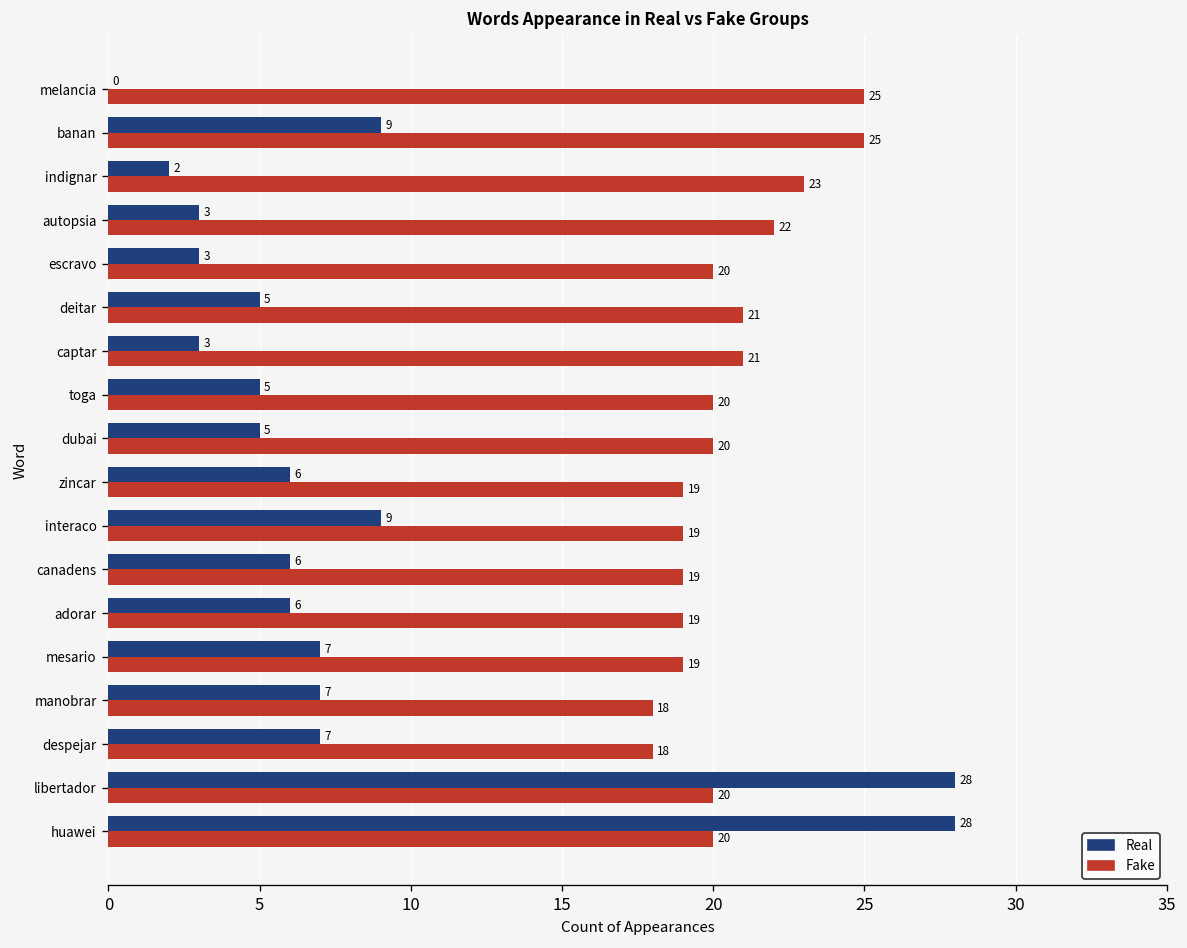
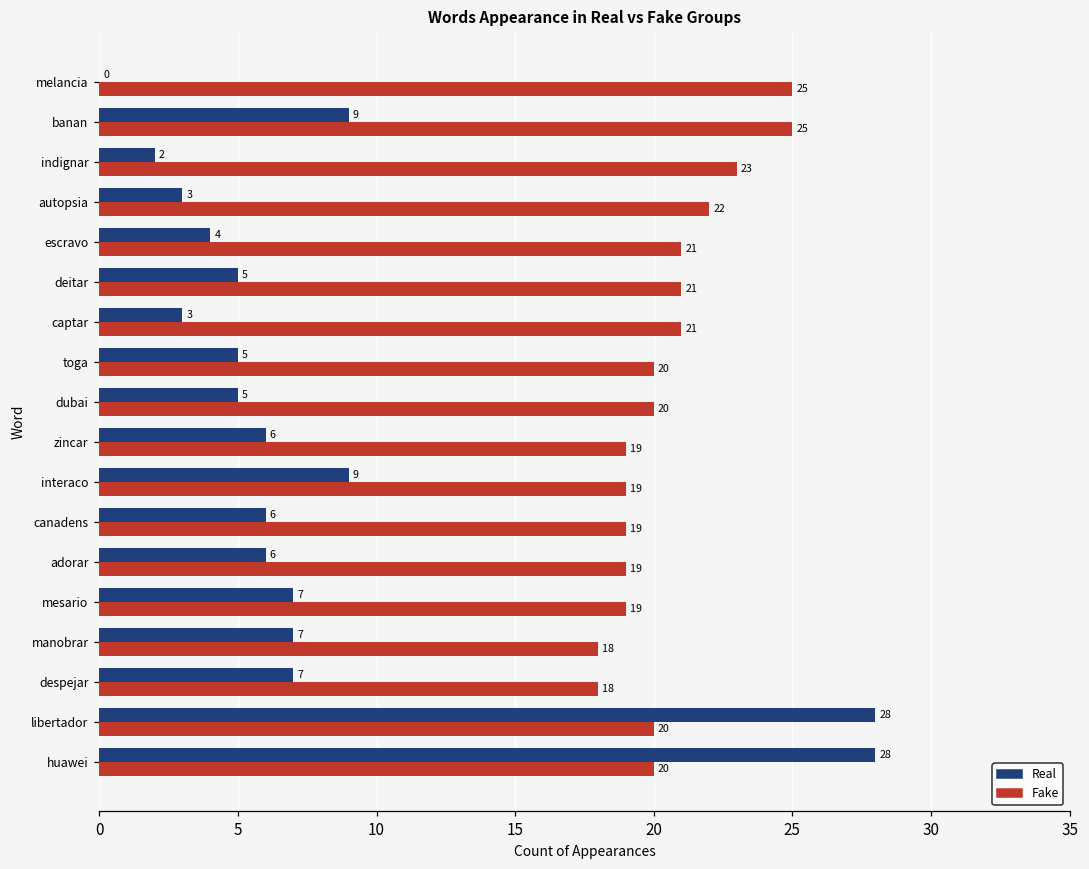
Real, escravo: 3 -> 4
Fake, escravo: 20 -> 21
